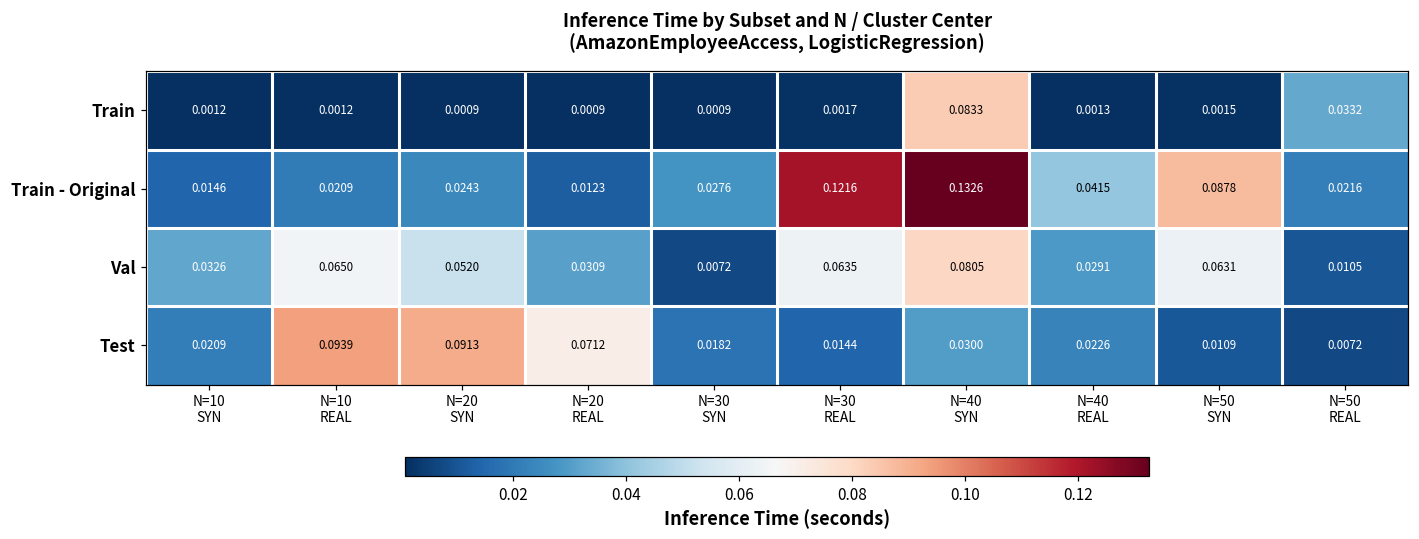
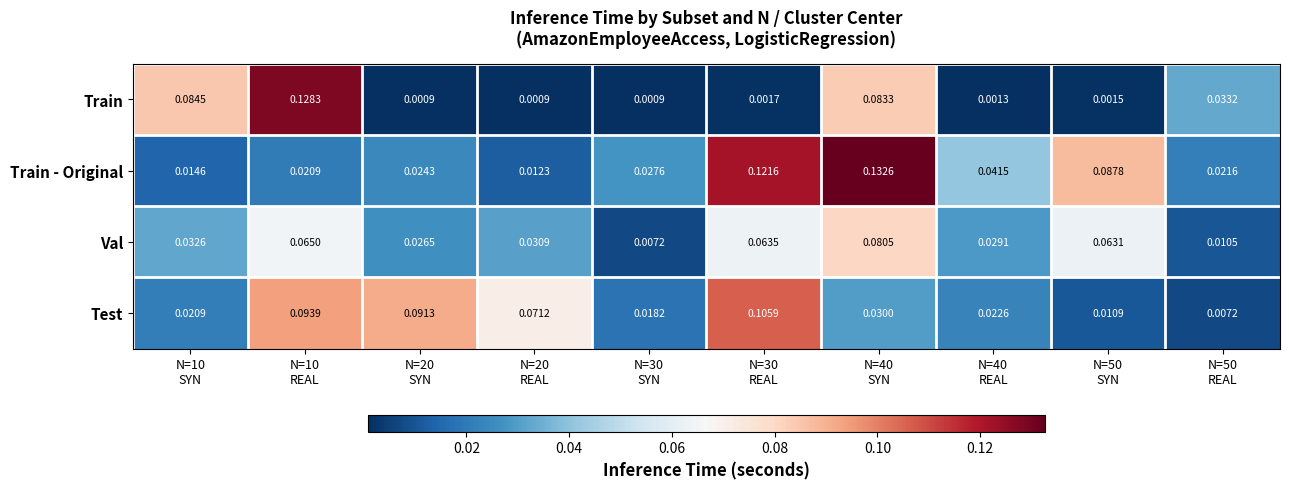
Train, N=10 SYN: 0.0012 -> 0.0845
Train, N=10 REAL: 0.0012 -> 0.1283
Val, N=20 SYN: 0.0520 -> 0.0265
Test, N=30 REAL: 0.0144 -> 0.1059
